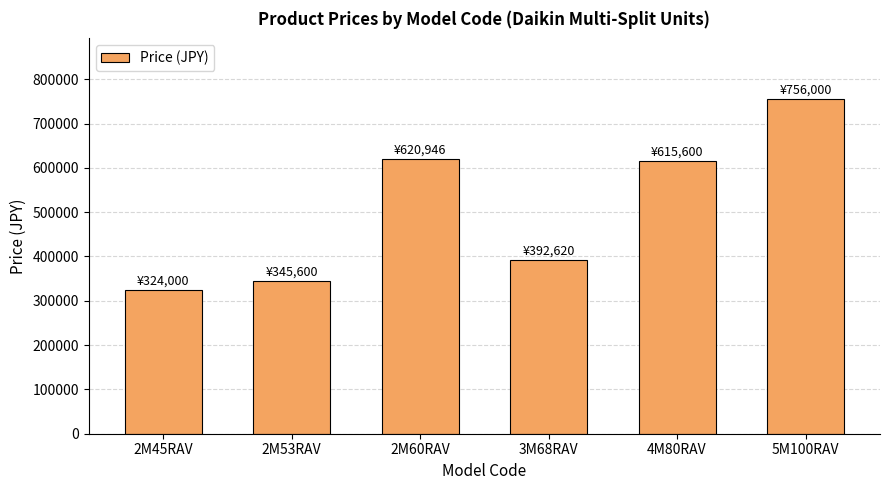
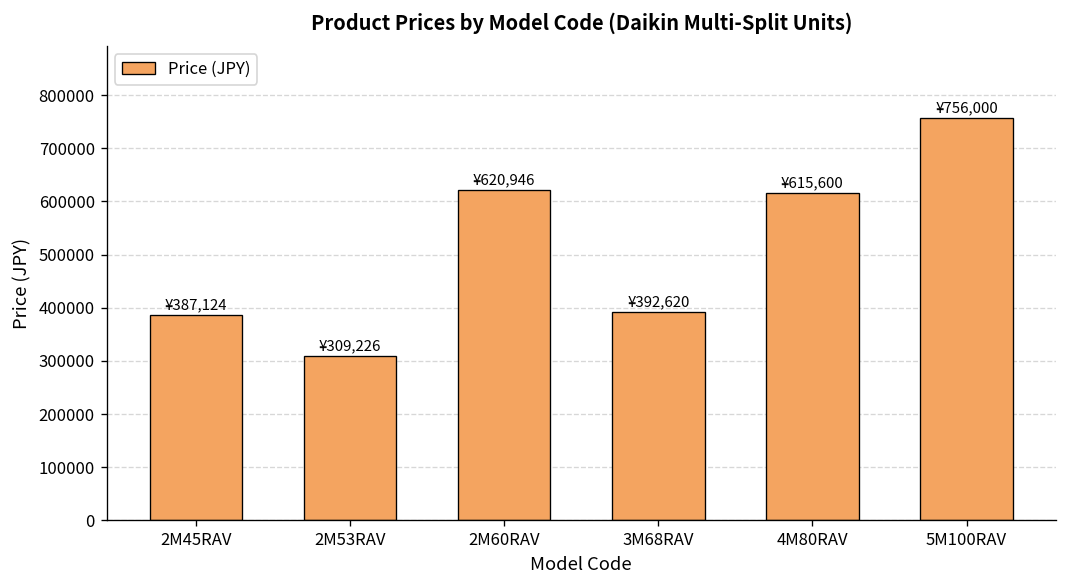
2M45RAV: ¥324,000 -> ¥387,124
2M53RAV: ¥345,600 -> ¥309,226
